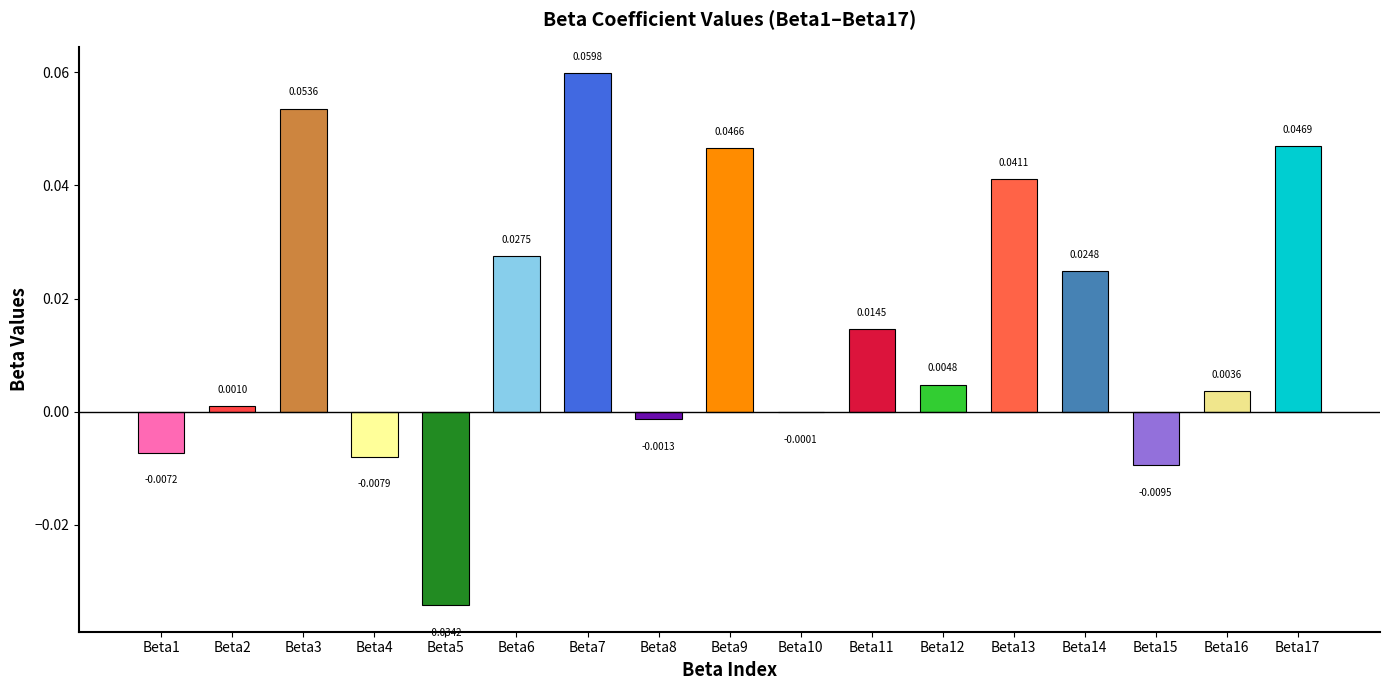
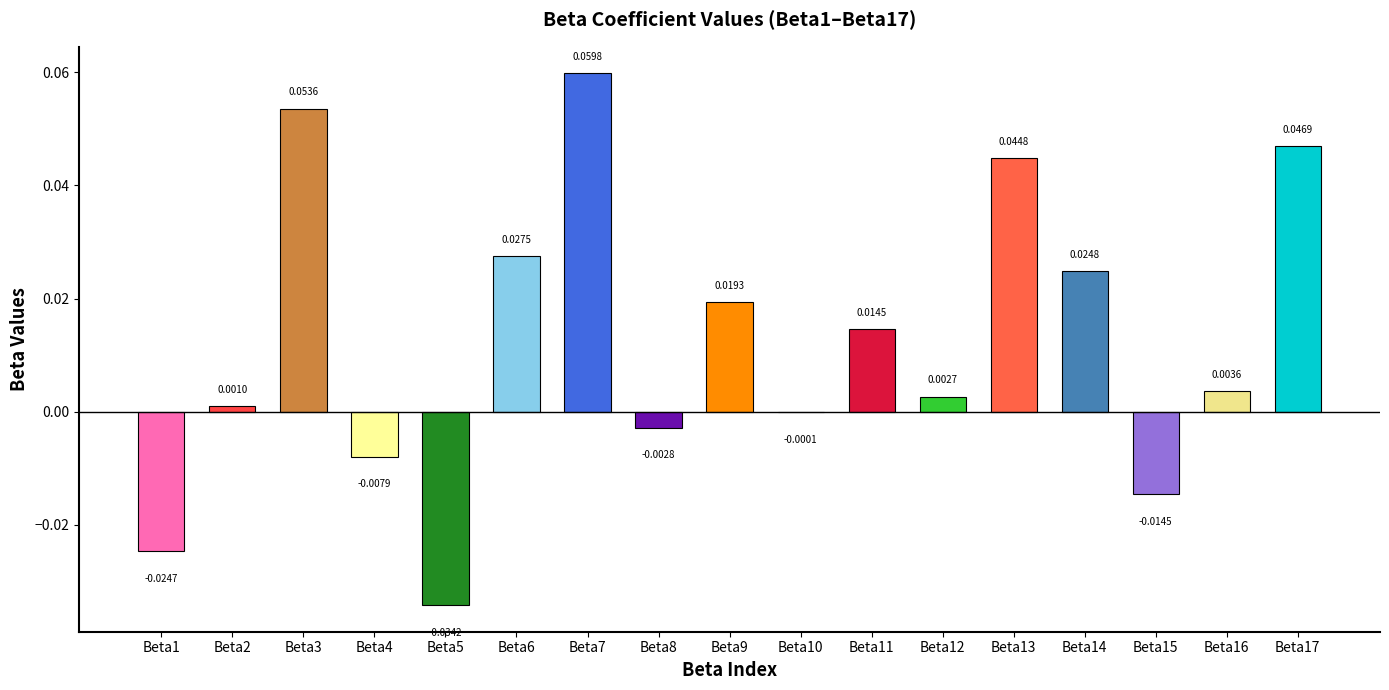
Beta1: -0.0072 -> -0.0247
Beta8: -0.0013 -> -0.0028
Beta9: 0.0466 -> 0.0193
Beta12: 0.0048 -> 0.0027
Beta13: 0.0411 -> 0.0448
Beta15: -0.0095 -> -0.0145
